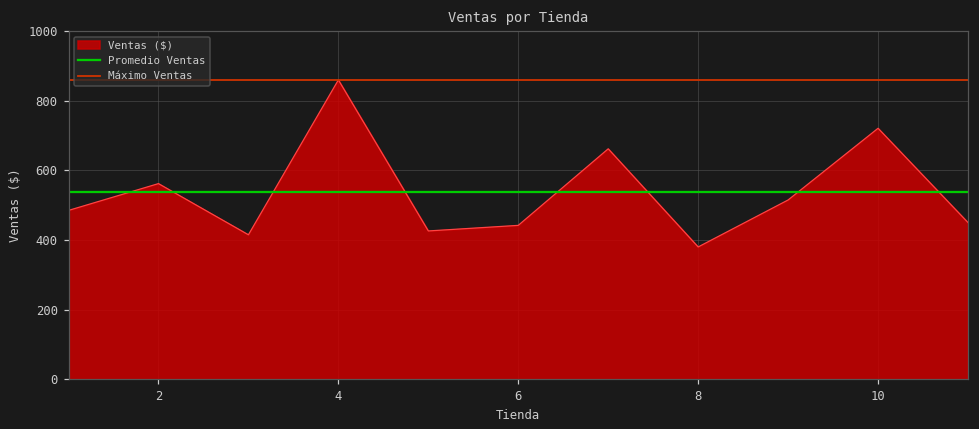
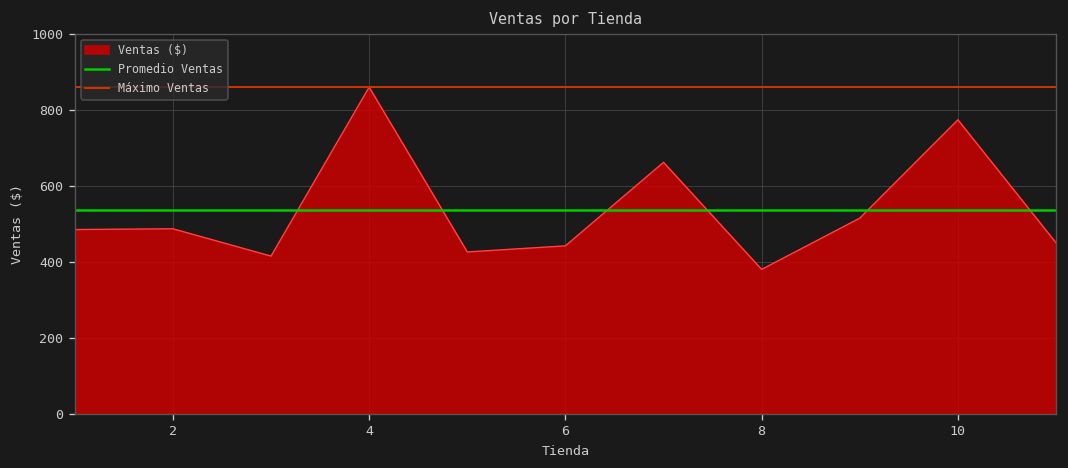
2: 560 -> 490
10: 720 -> 770
